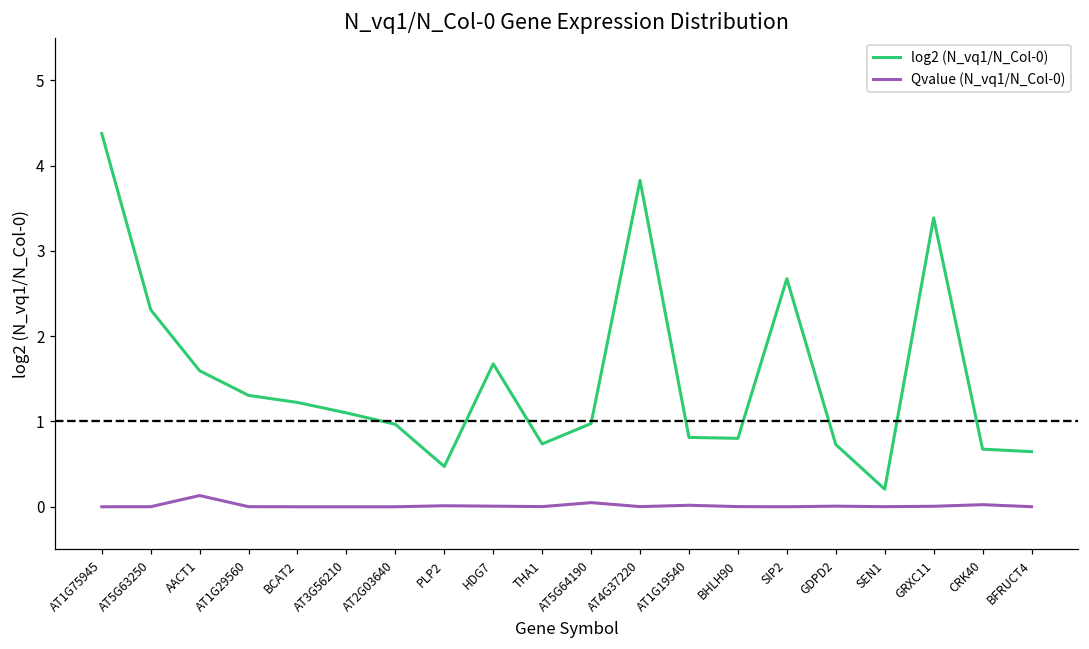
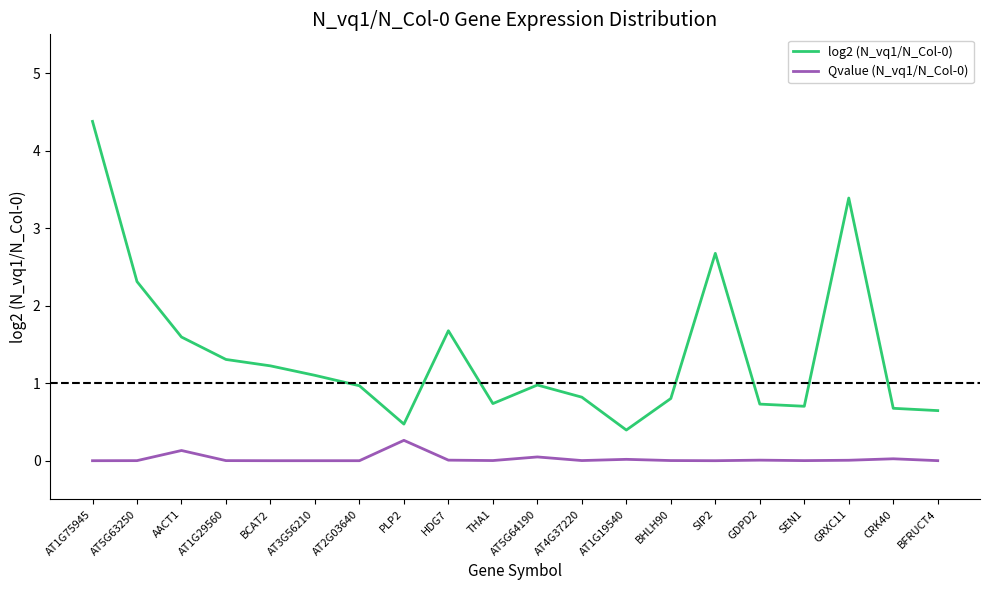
Qvalue (N_vq1/N_Col-0), PLP2: 0.0 -> 0.3
log2 (N_vq1/N_Col-0), AT4G37220: 3.8 -> 0.8
log2 (N_vq1/N_Col-0), AT1G19540: 0.8 -> 0.4
log2 (N_vq1/N_Col-0), SEN1: 0.2 -> 0.7
